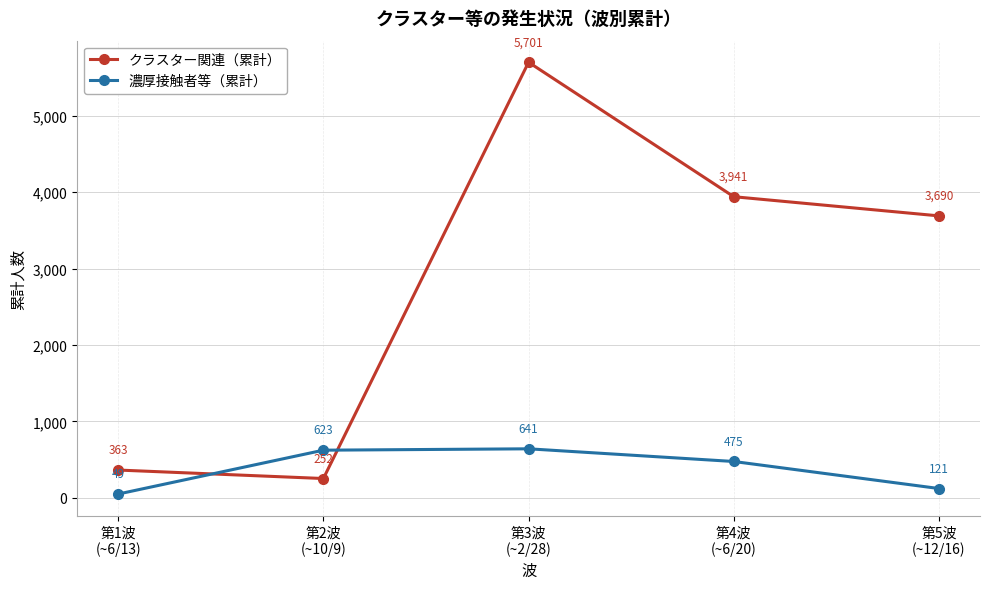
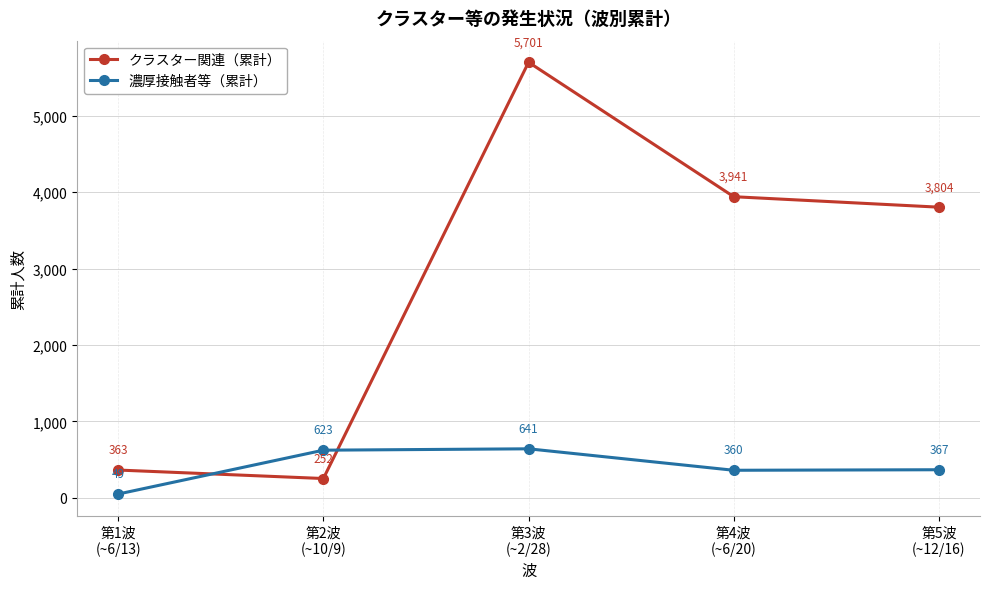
濃厚接触者等（累計）, 第4波 (~6/20): 475 -> 360
クラスター関連（累計）, 第5波 (~12/16): 3,690 -> 3,804
濃厚接触者等（累計）, 第5波 (~12/16): 121 -> 367
